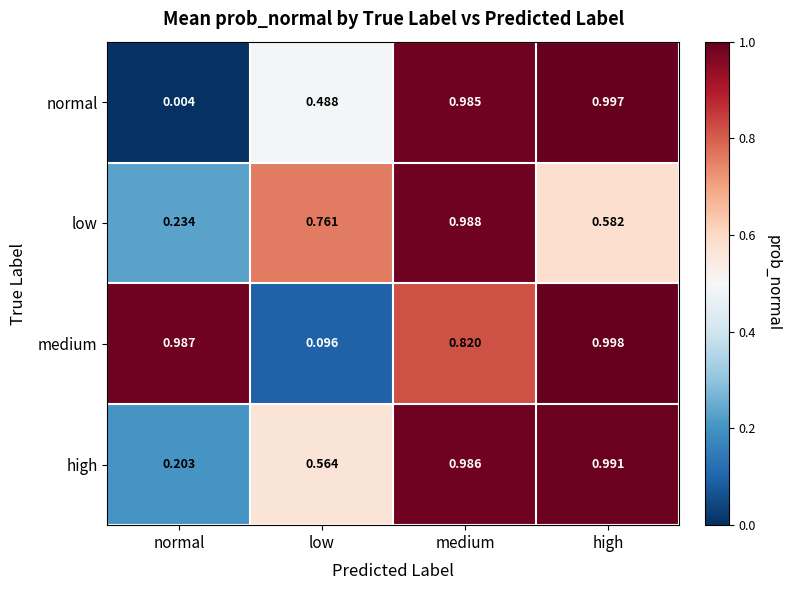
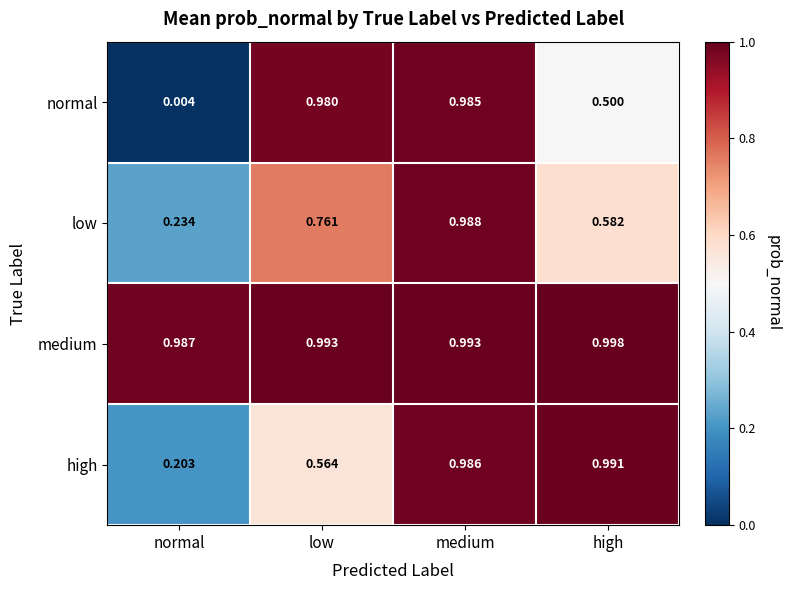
normal, low: 0.488 -> 0.980
normal, high: 0.997 -> 0.500
medium, low: 0.096 -> 0.993
medium, medium: 0.820 -> 0.993
